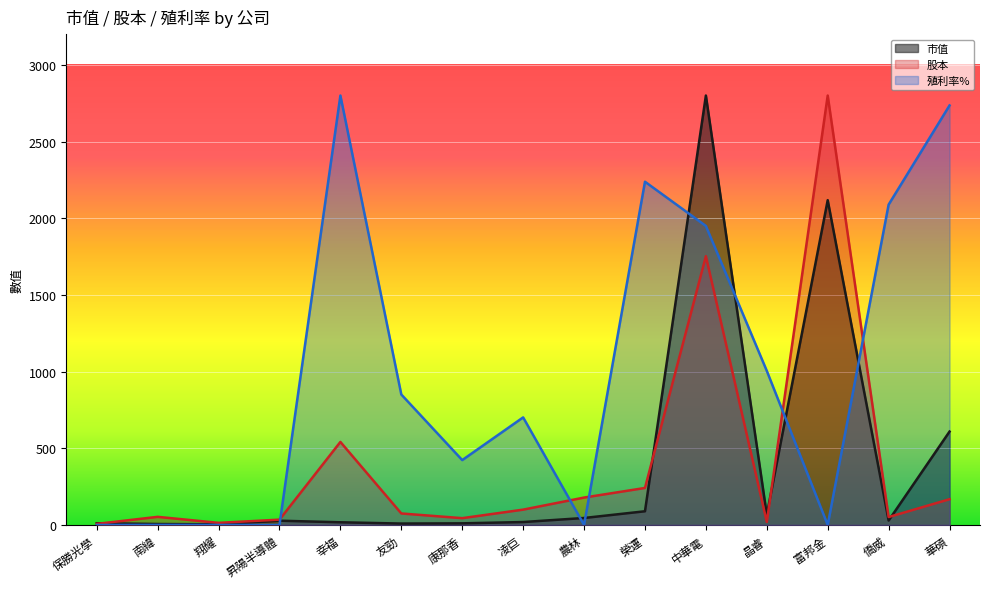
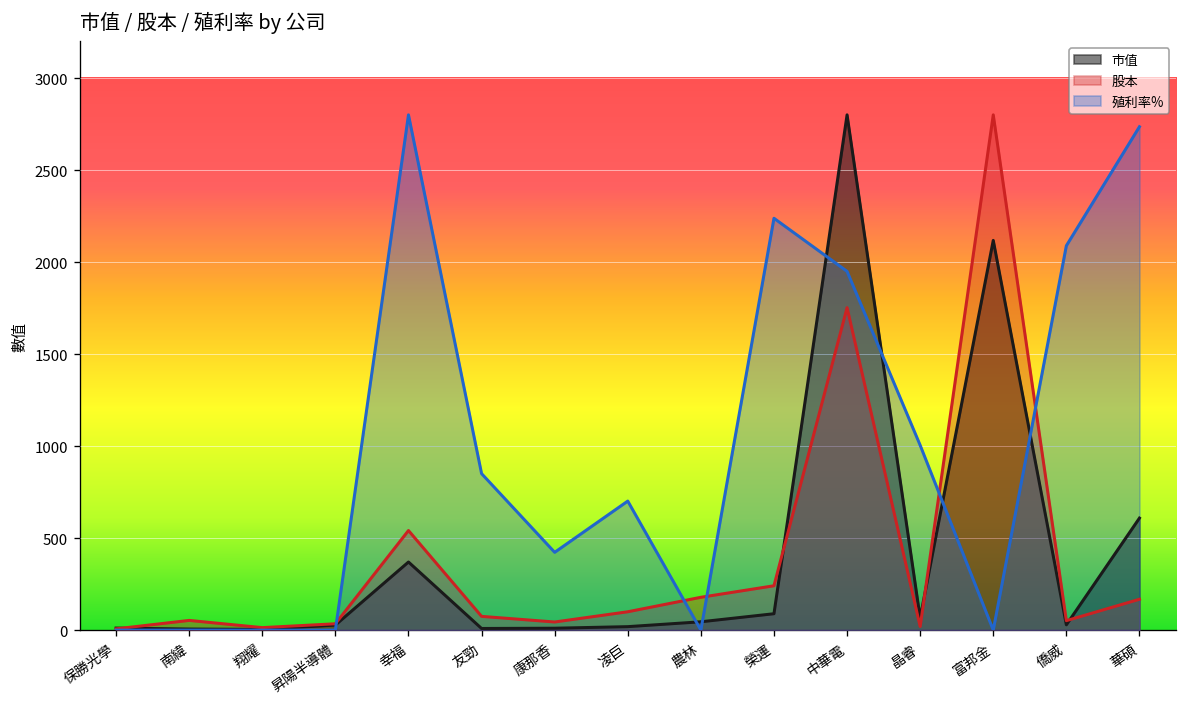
市值, 幸福: 20 -> 370
